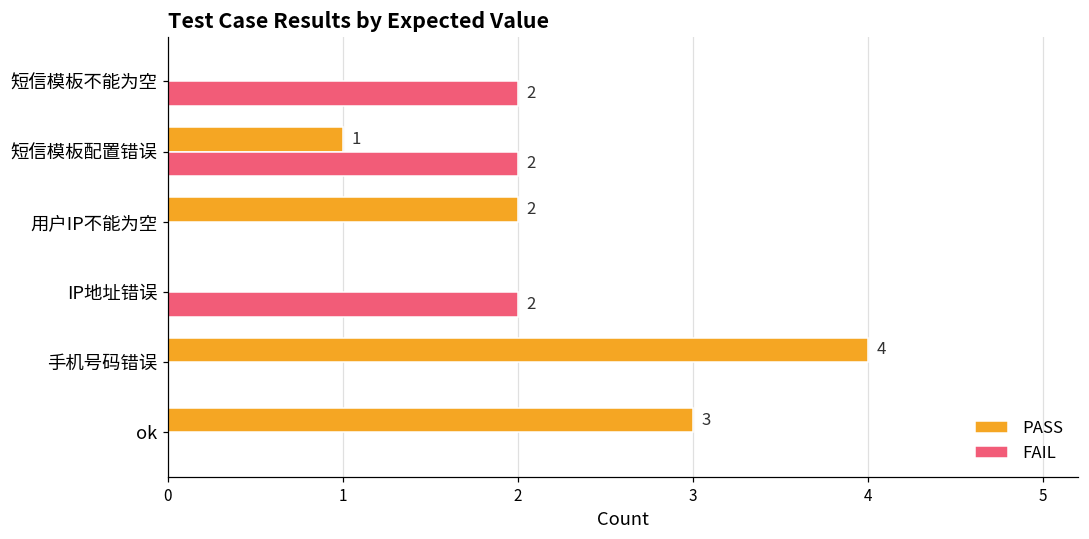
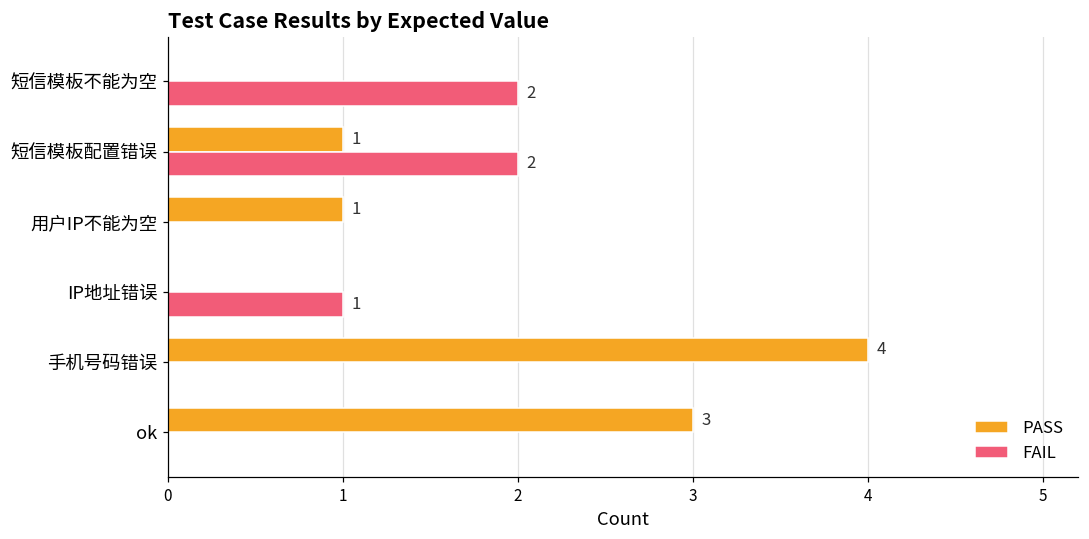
PASS, 用户IP不能为空: 2 -> 1
FAIL, IP地址错误: 2 -> 1
